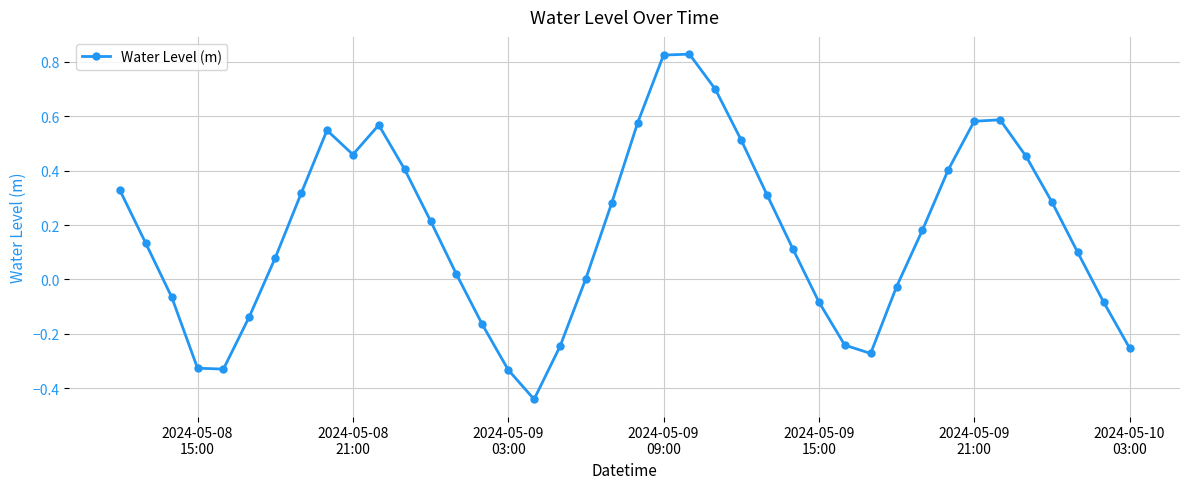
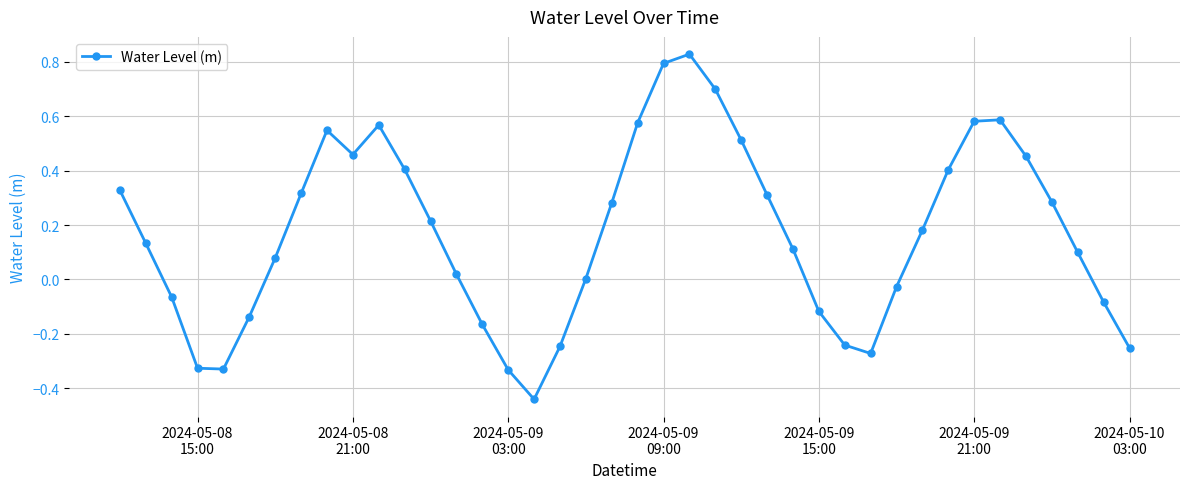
2024-05-09 09:00: 0.82 -> 0.79
2024-05-09 15:00: -0.08 -> -0.12
